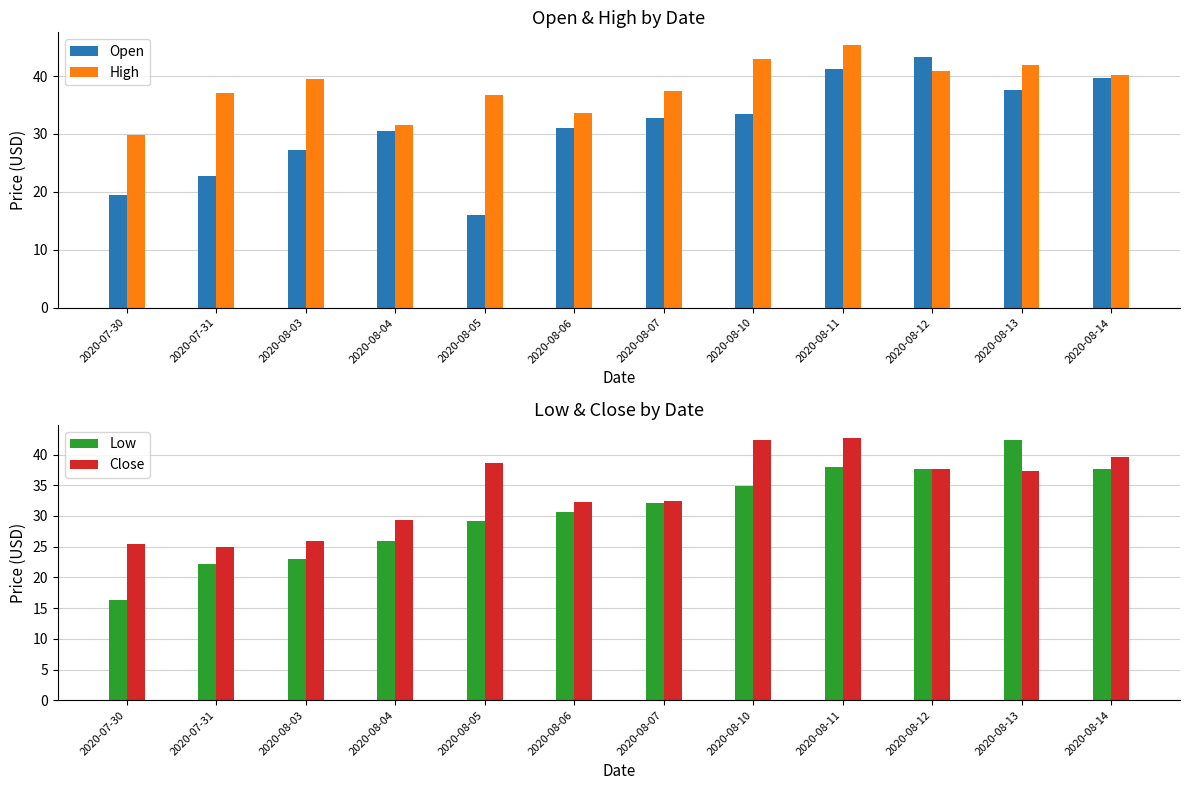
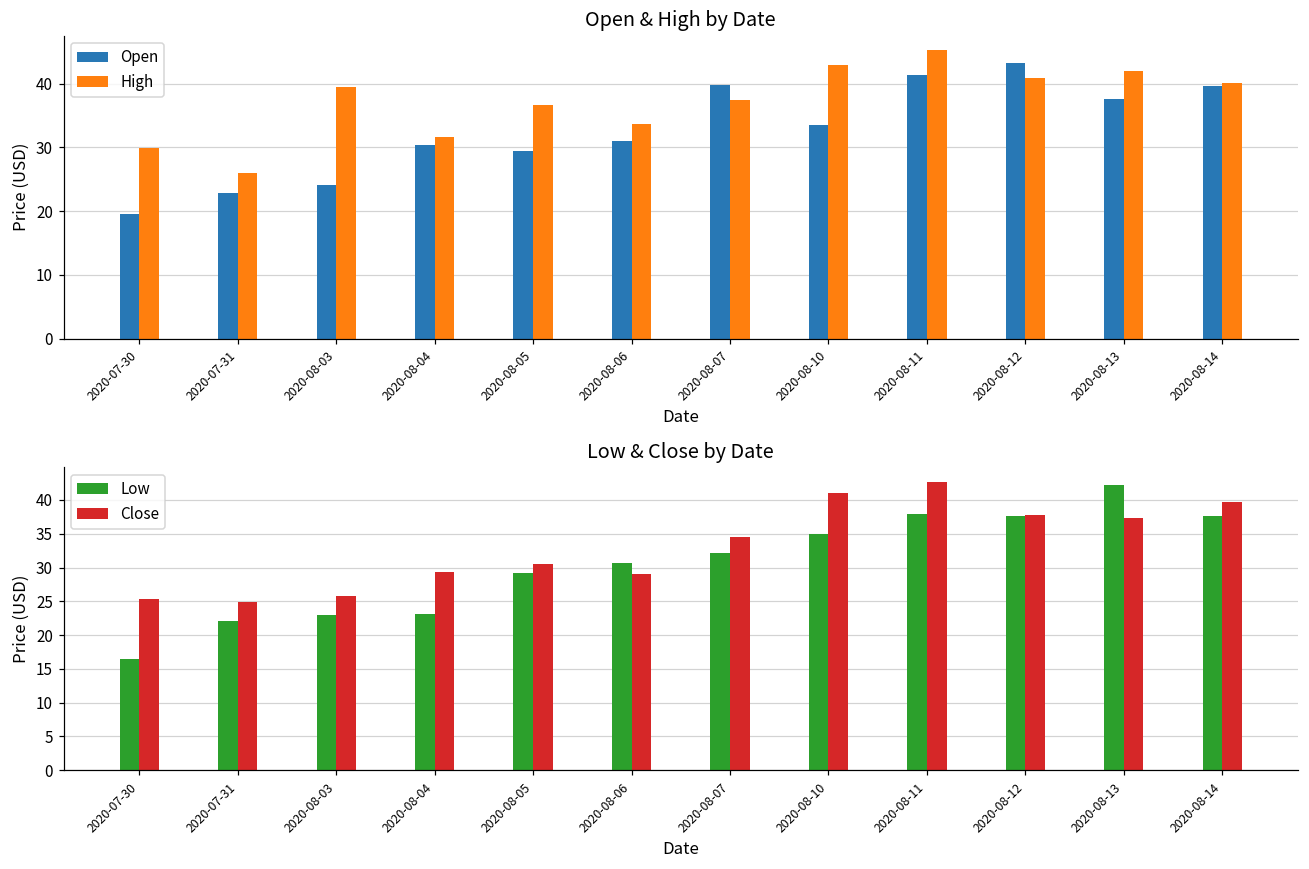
Open & High by Date, High, 2020-07-31: 37 -> 26
Open & High by Date, Open, 2020-08-03: 27 -> 24
Open & High by Date, Open, 2020-08-05: 16 -> 29
Open & High by Date, Open, 2020-08-07: 33 -> 40
Low & Close by Date, Low, 2020-08-04: 26 -> 23
Low & Close by Date, Close, 2020-08-05: 39 -> 31
Low & Close by Date, Close, 2020-08-06: 32 -> 29
Low & Close by Date, Close, 2020-08-07: 32 -> 35
Low & Close by Date, Close, 2020-08-10: 42 -> 41
